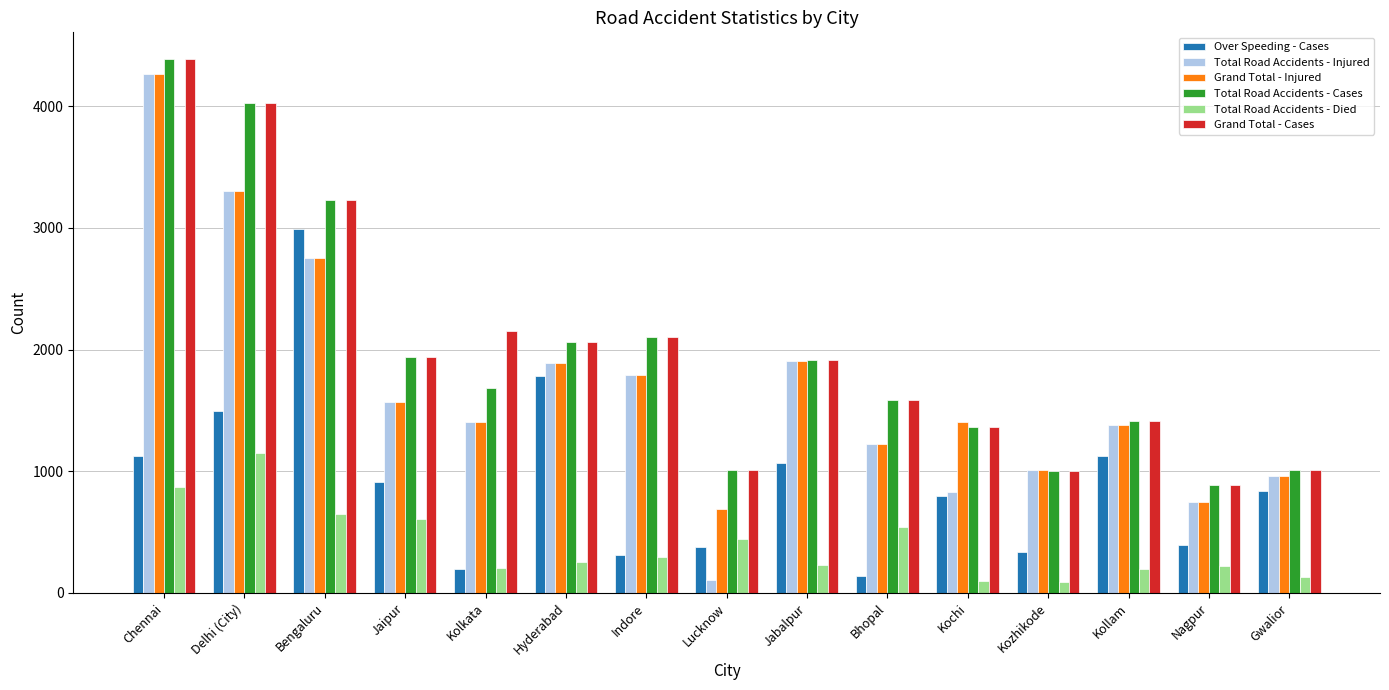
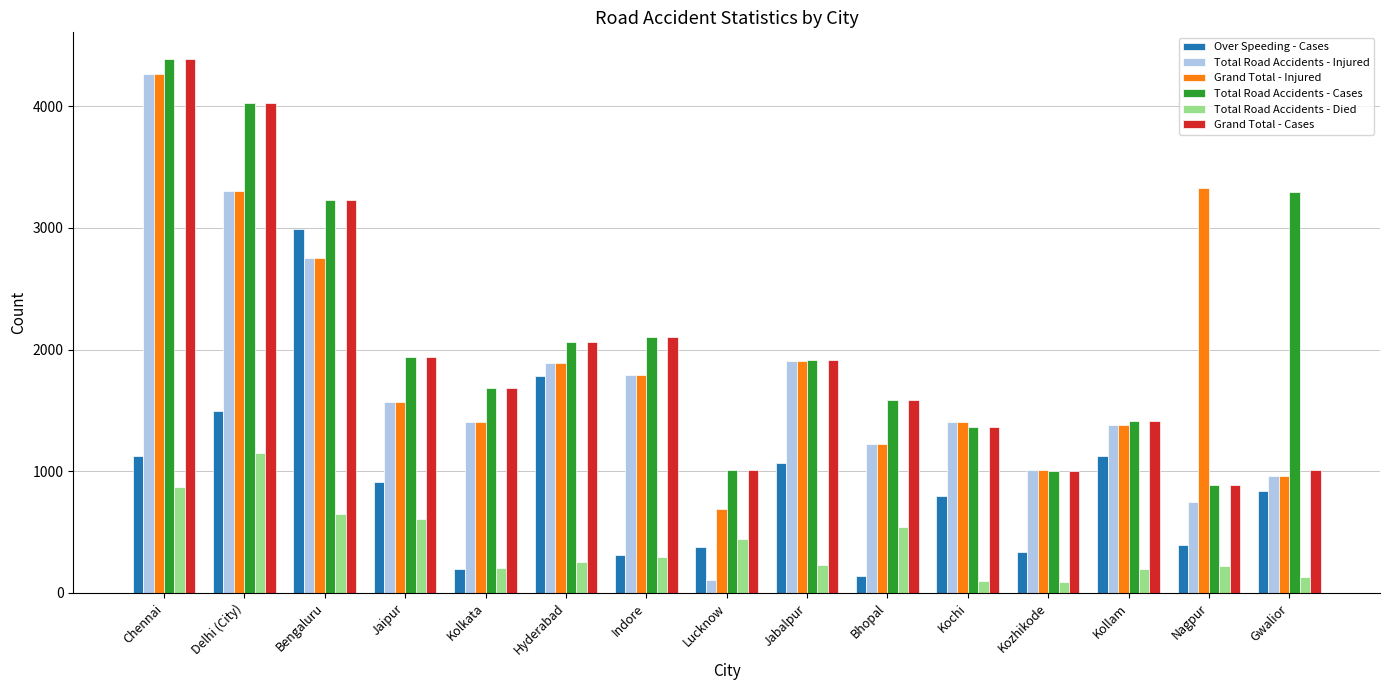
Grand Total - Cases, Kolkata: 2150 -> 1680
Total Road Accidents - Injured, Kochi: 830 -> 1410
Grand Total - Injured, Nagpur: 750 -> 3330
Total Road Accidents - Cases, Gwalior: 1010 -> 3300
